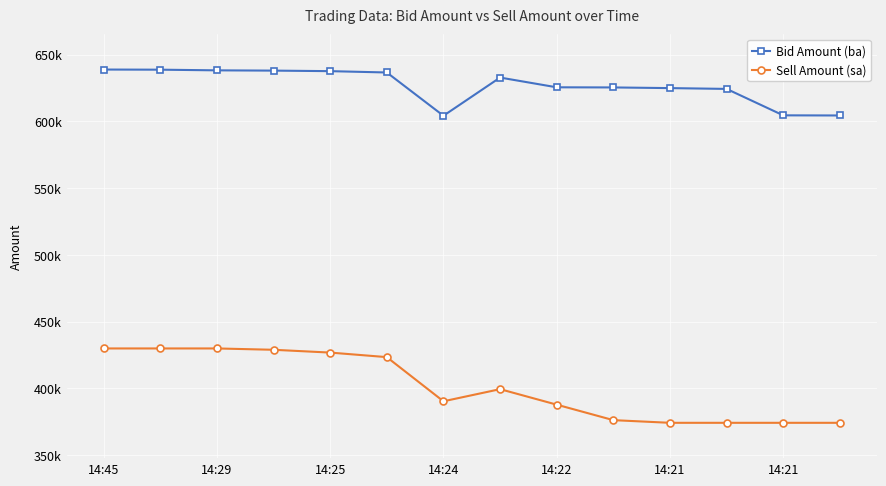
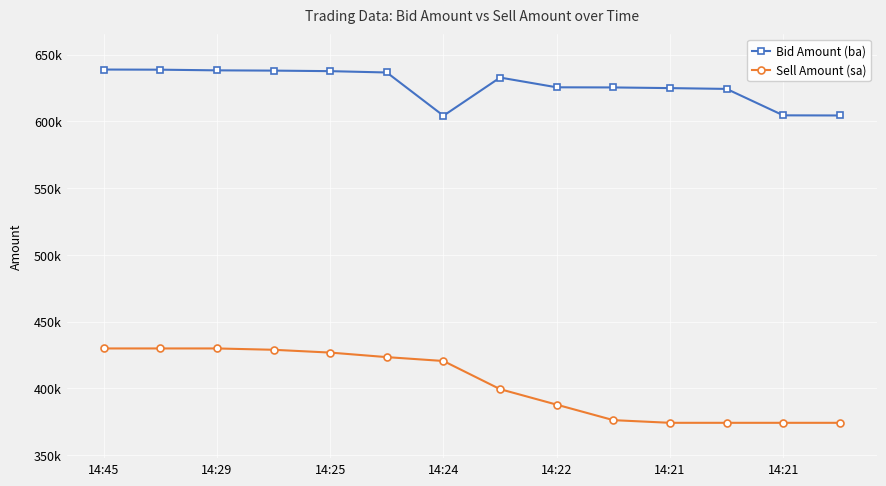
Sell Amount (sa), 14:24: 390000 -> 421000
